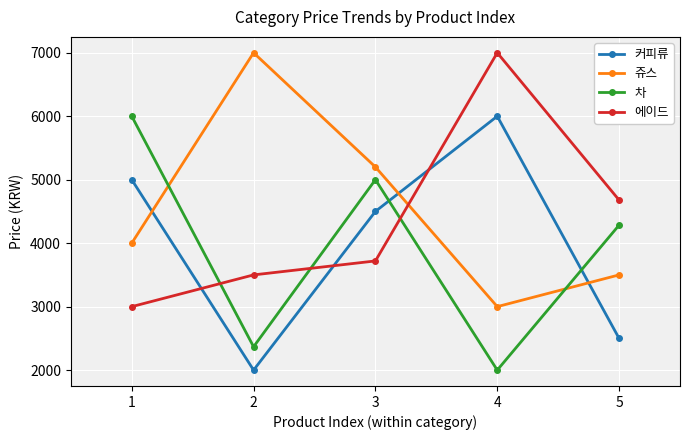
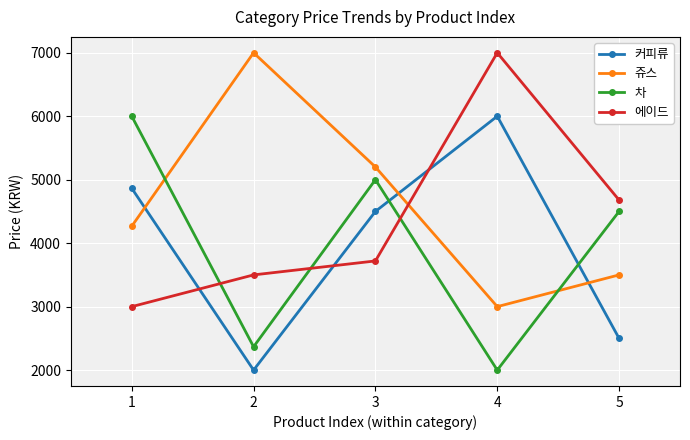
커피류, 1: 5000 -> 4900
쥬스, 1: 4000 -> 4300
차, 5: 4300 -> 4500
